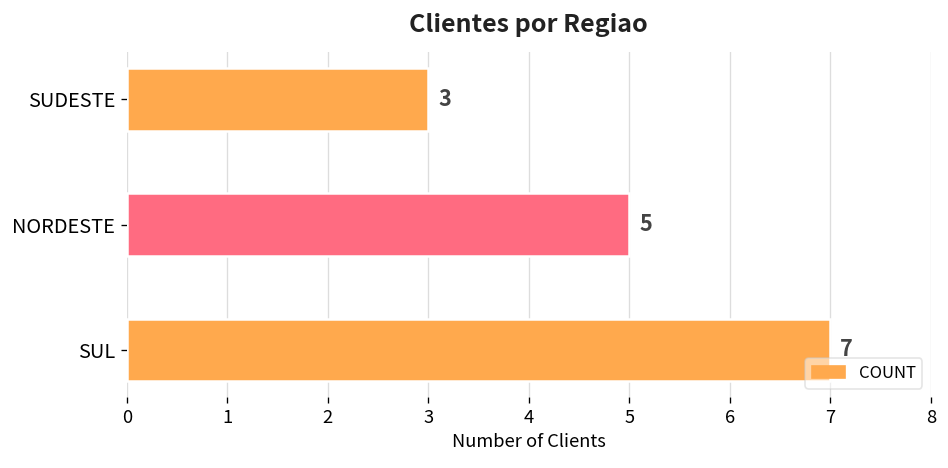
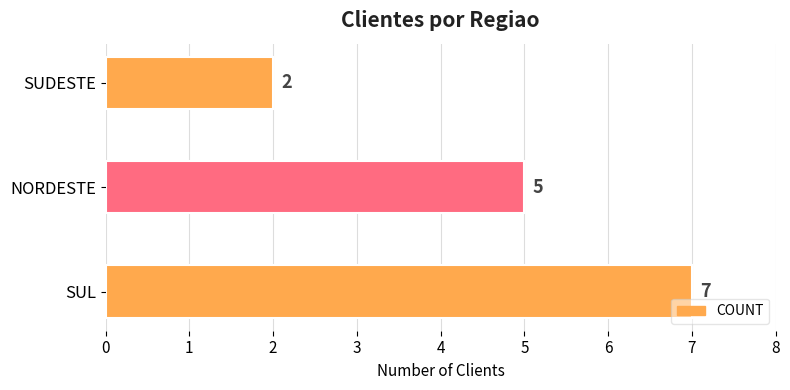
SUDESTE: 3 -> 2
